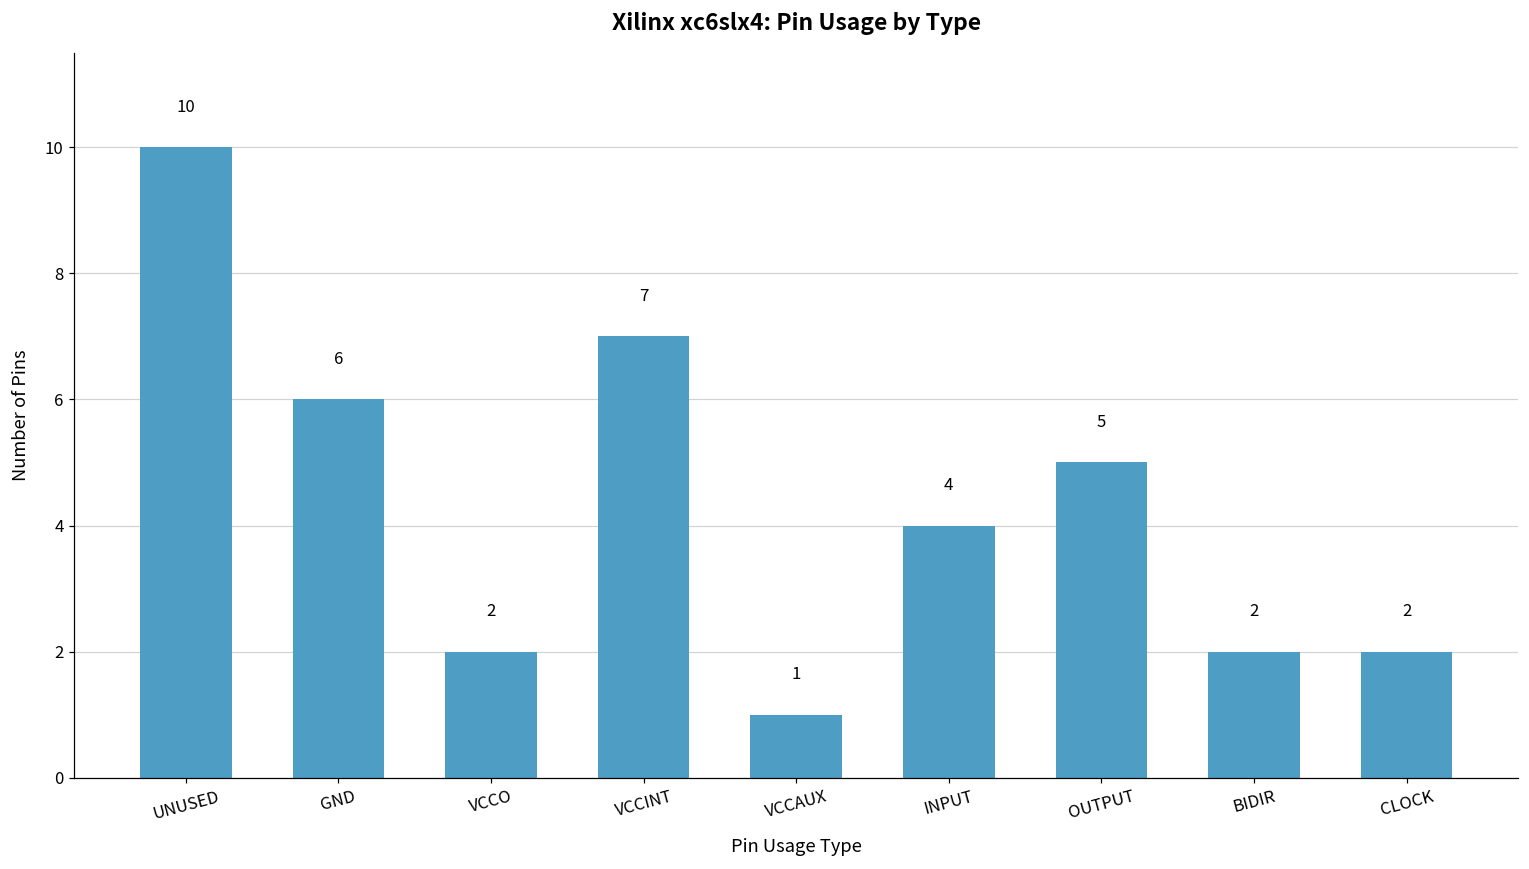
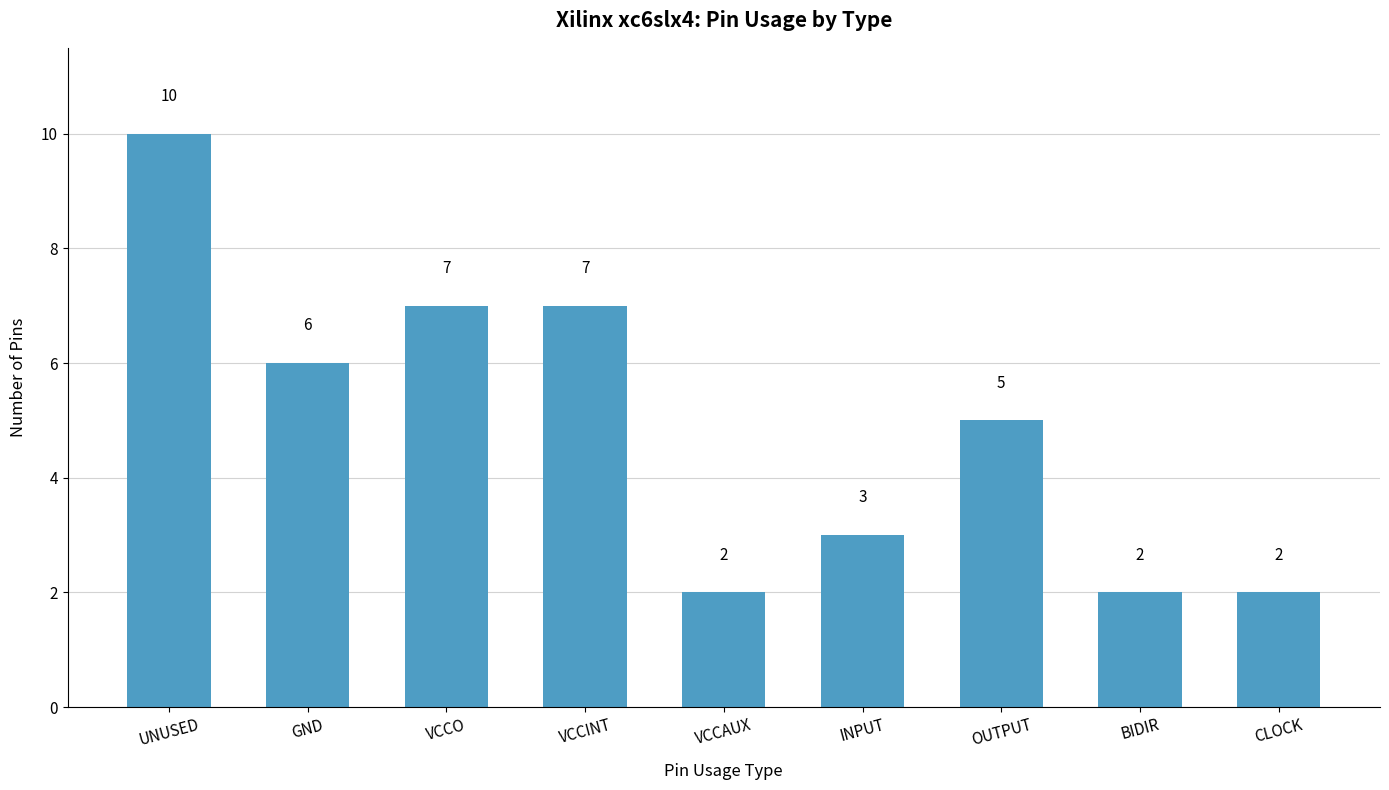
VCCO: 2 -> 7
VCCAUX: 1 -> 2
INPUT: 4 -> 3
